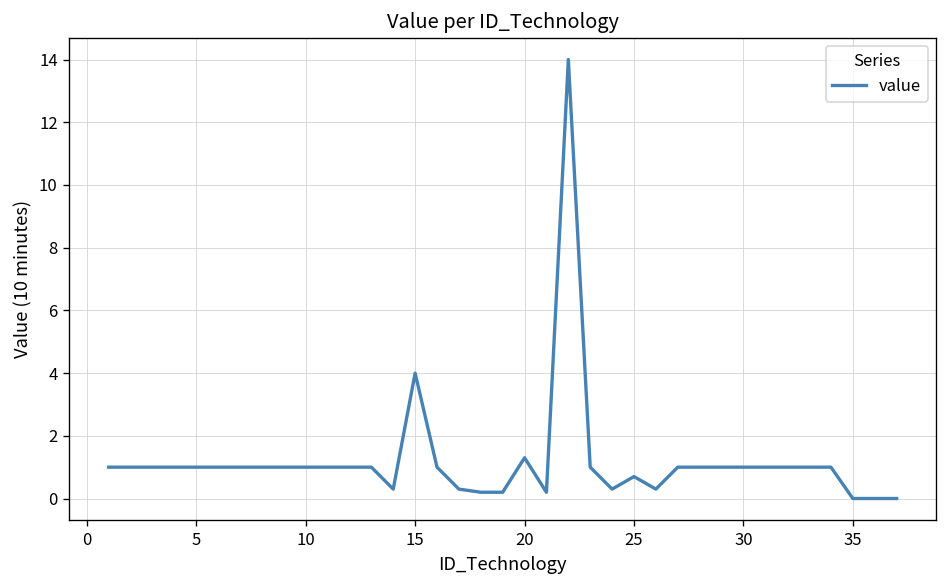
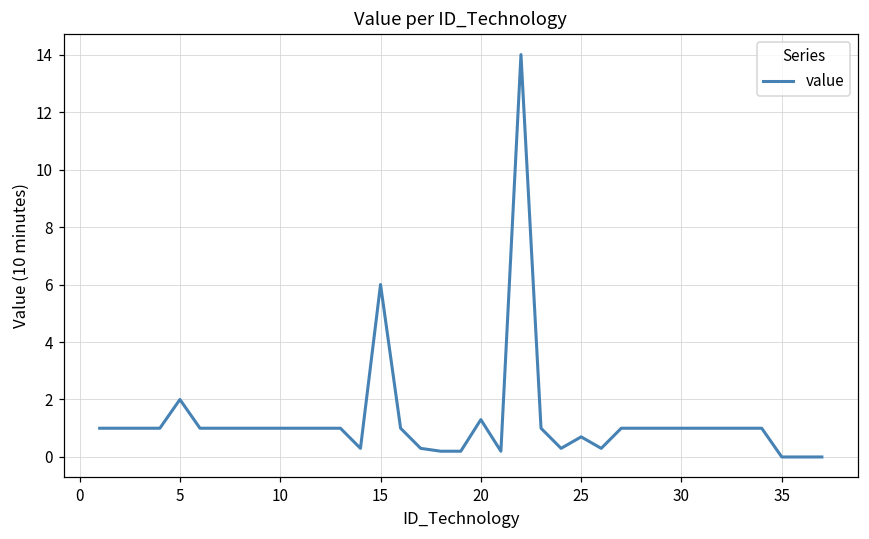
5: 1 -> 2
15: 4 -> 6
